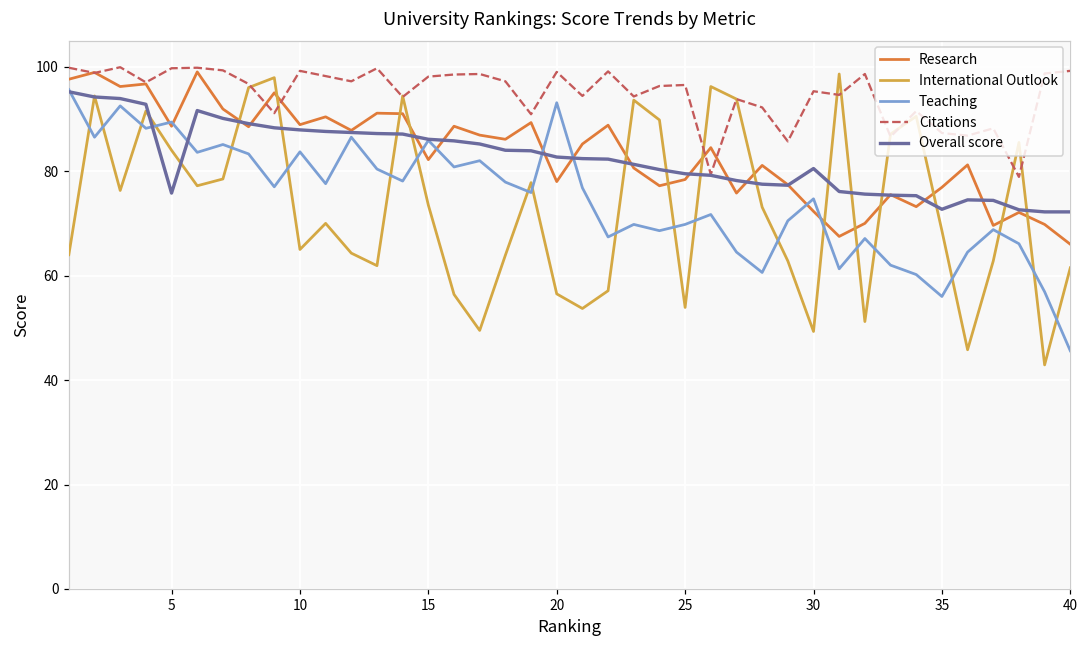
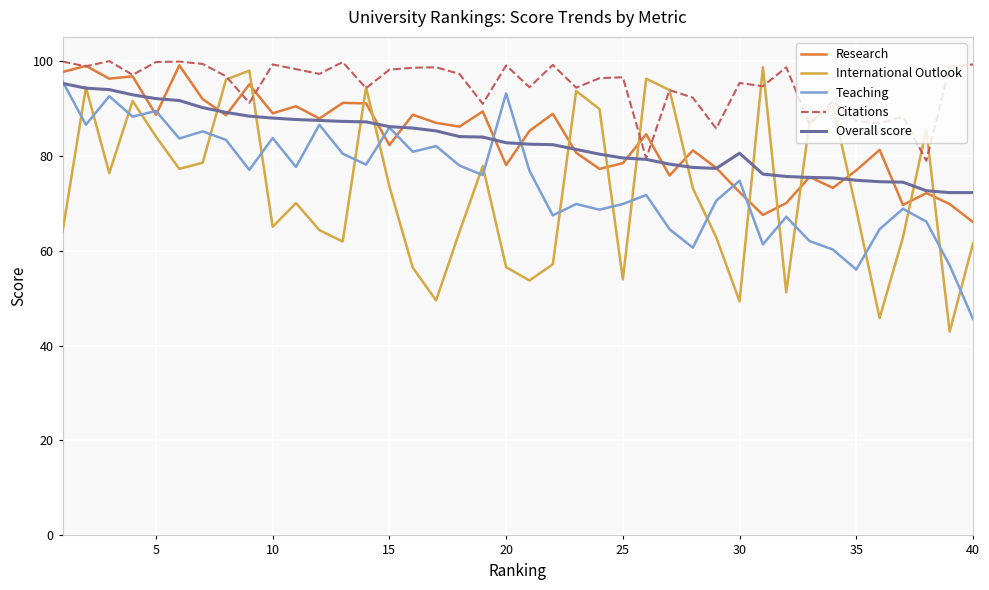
Overall score, 5: 76 -> 92
Overall score, 35: 73 -> 75
